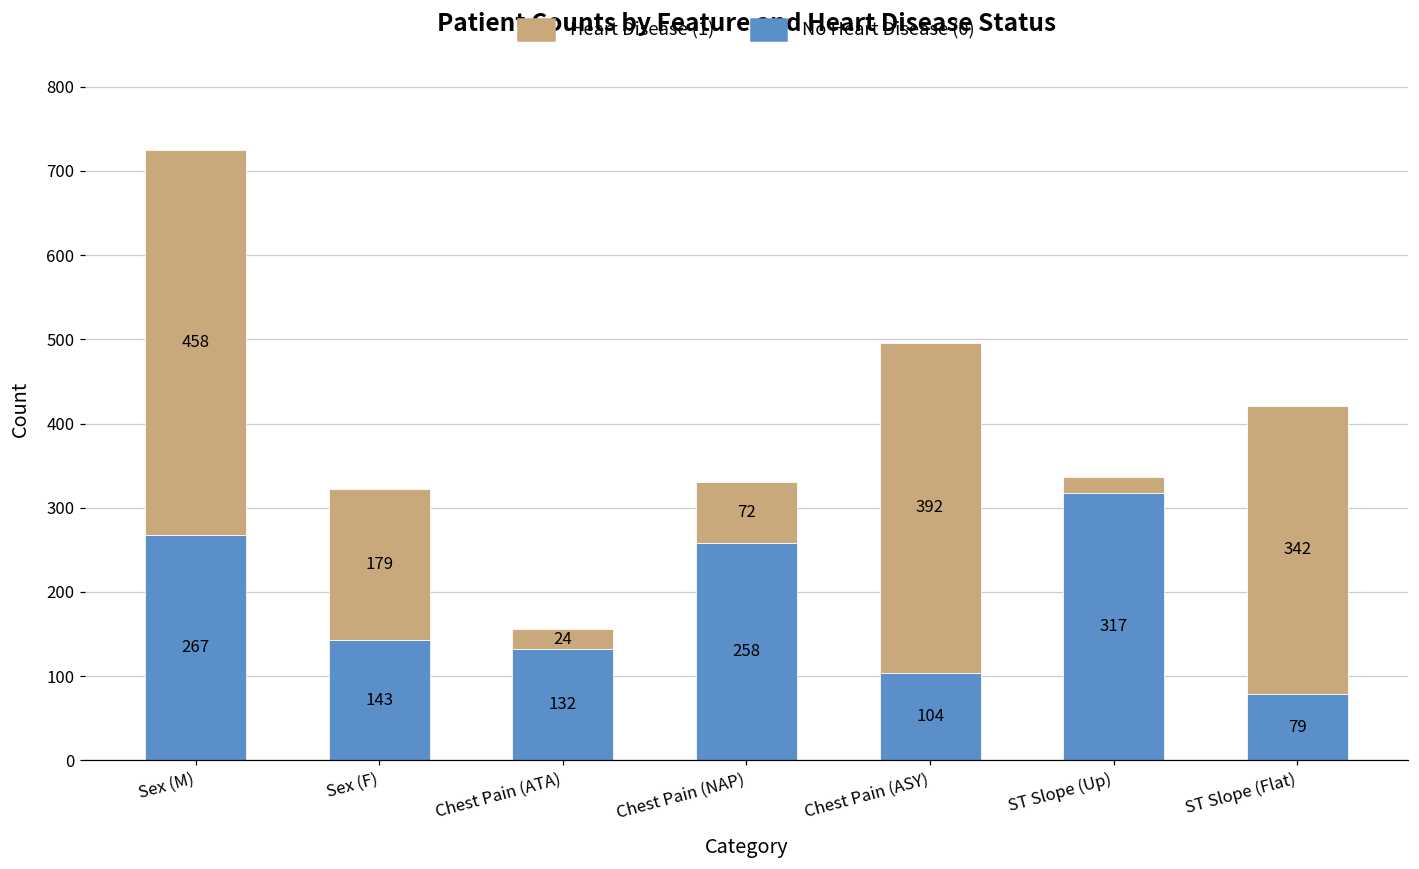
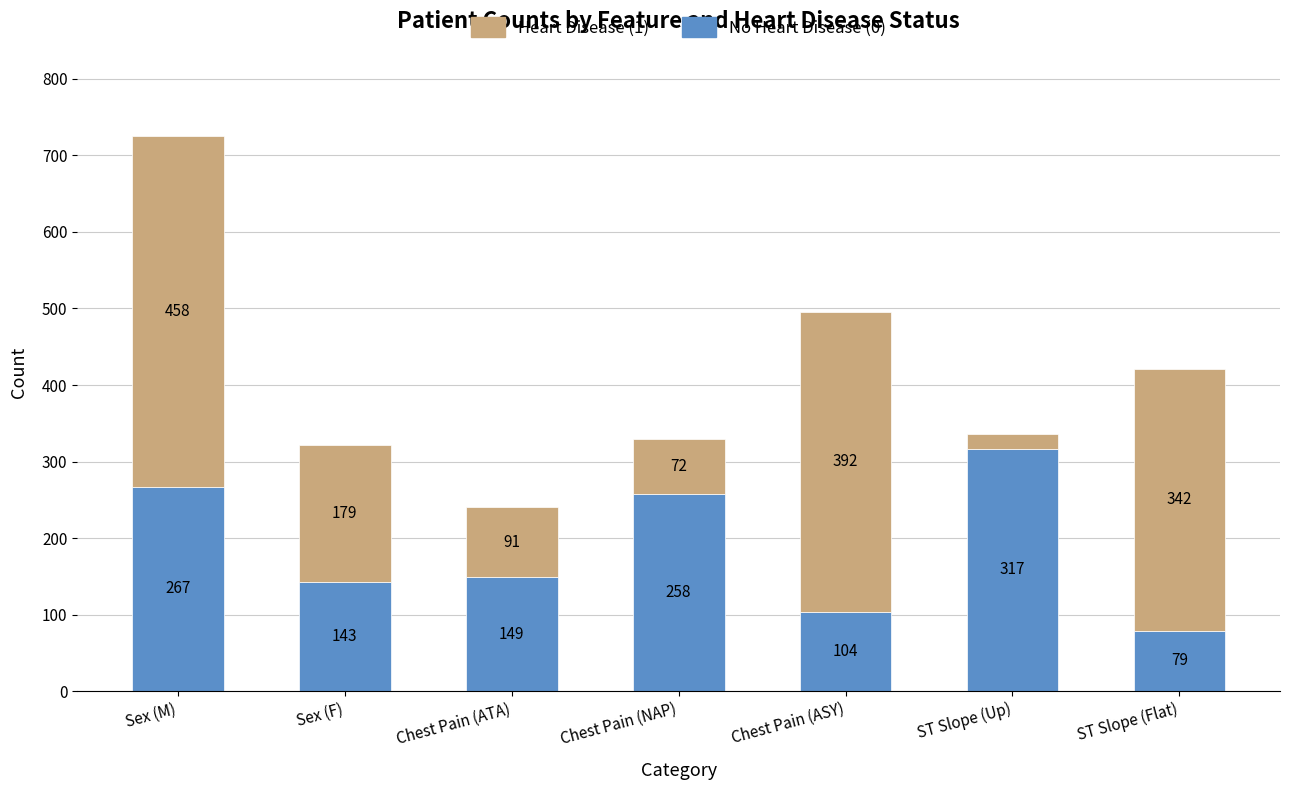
No Heart Disease (0), Chest Pain (ATA): 132 -> 149
Heart Disease (1), Chest Pain (ATA): 24 -> 91
